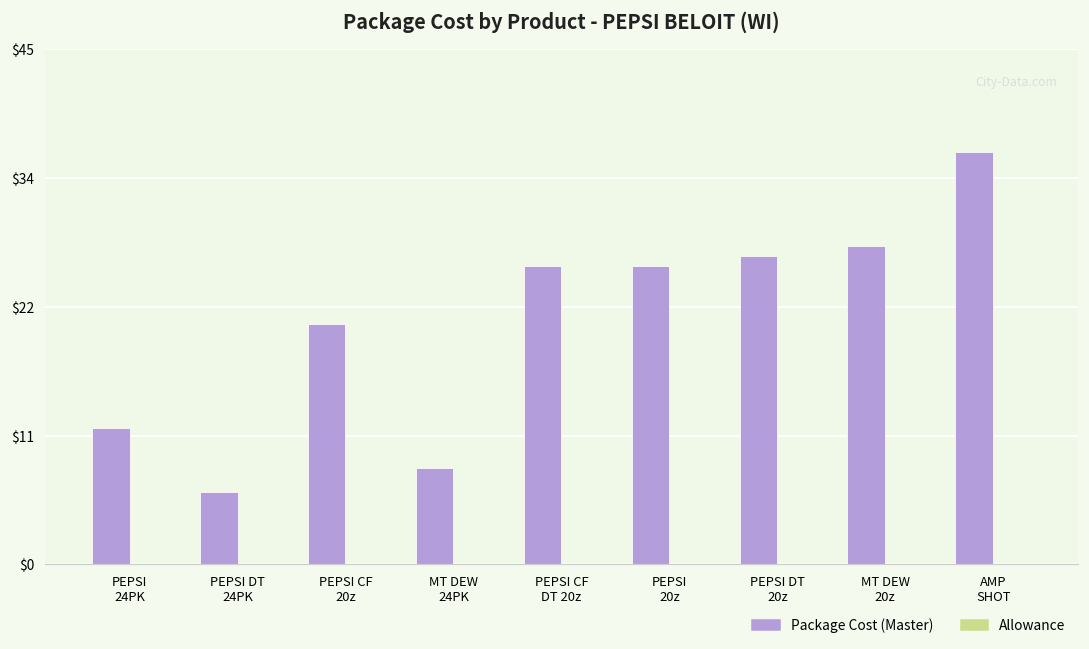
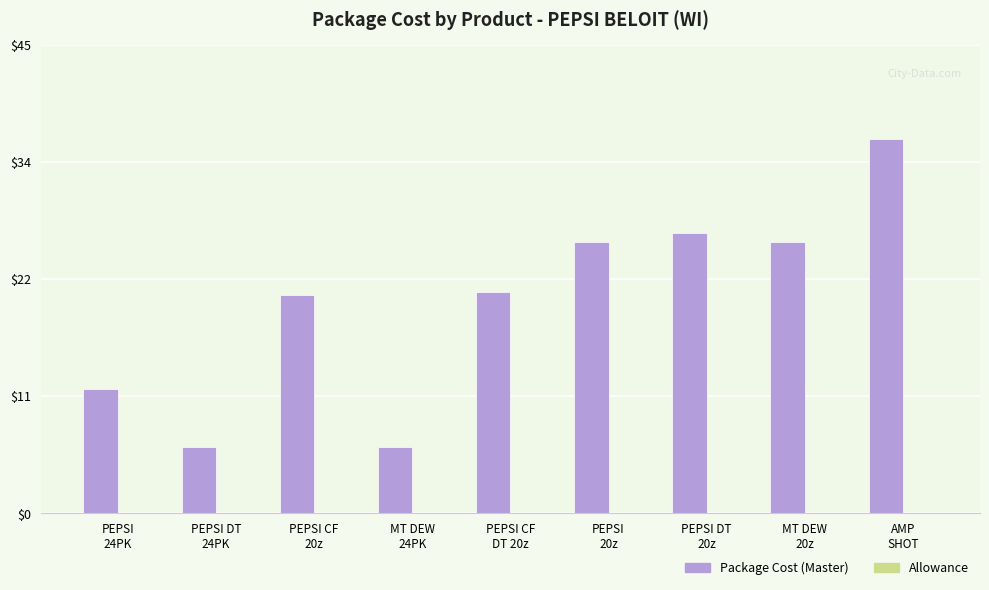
Package Cost (Master), MT DEW 24PK: $8.4 -> $6.3
Package Cost (Master), PEPSI CF DT 20z: $26.0 -> $21.2
Package Cost (Master), MT DEW 20z: $27.7 -> $26.0
